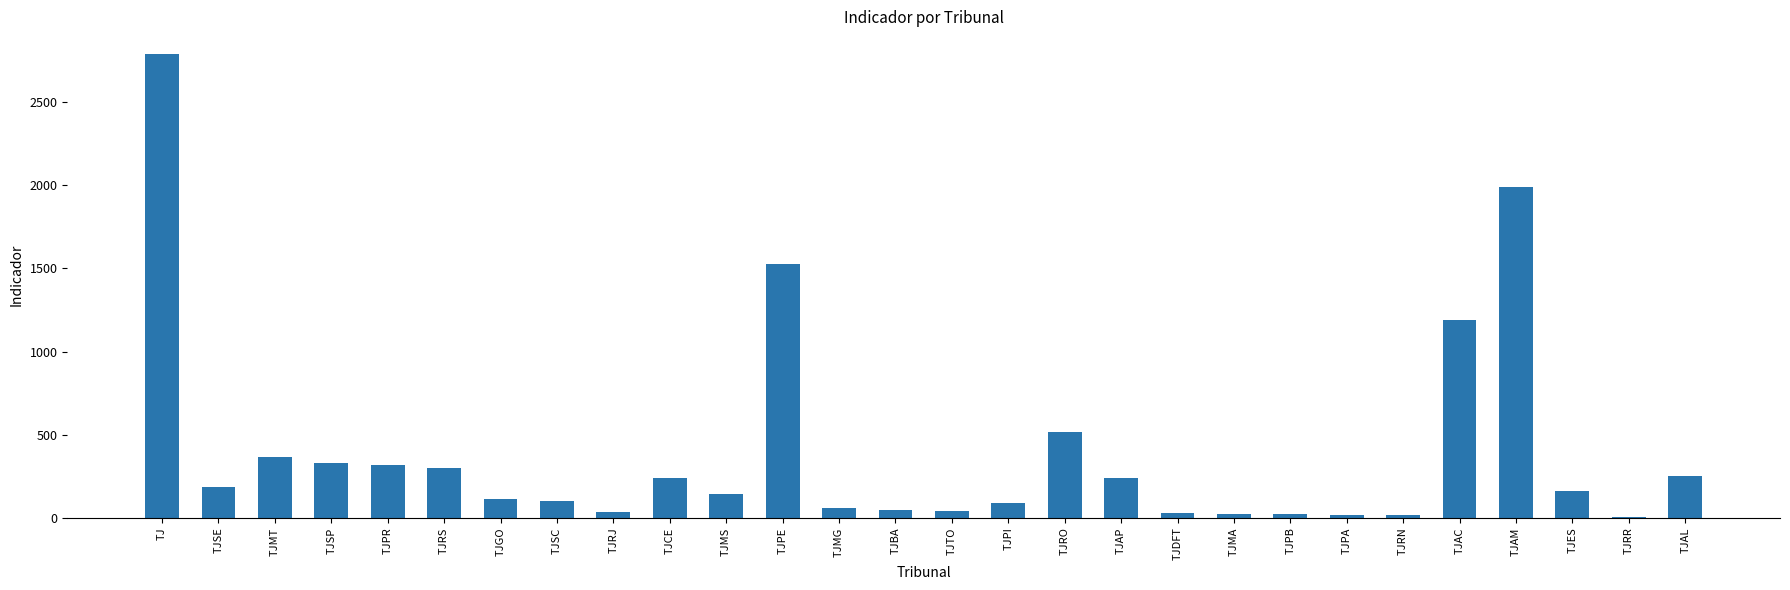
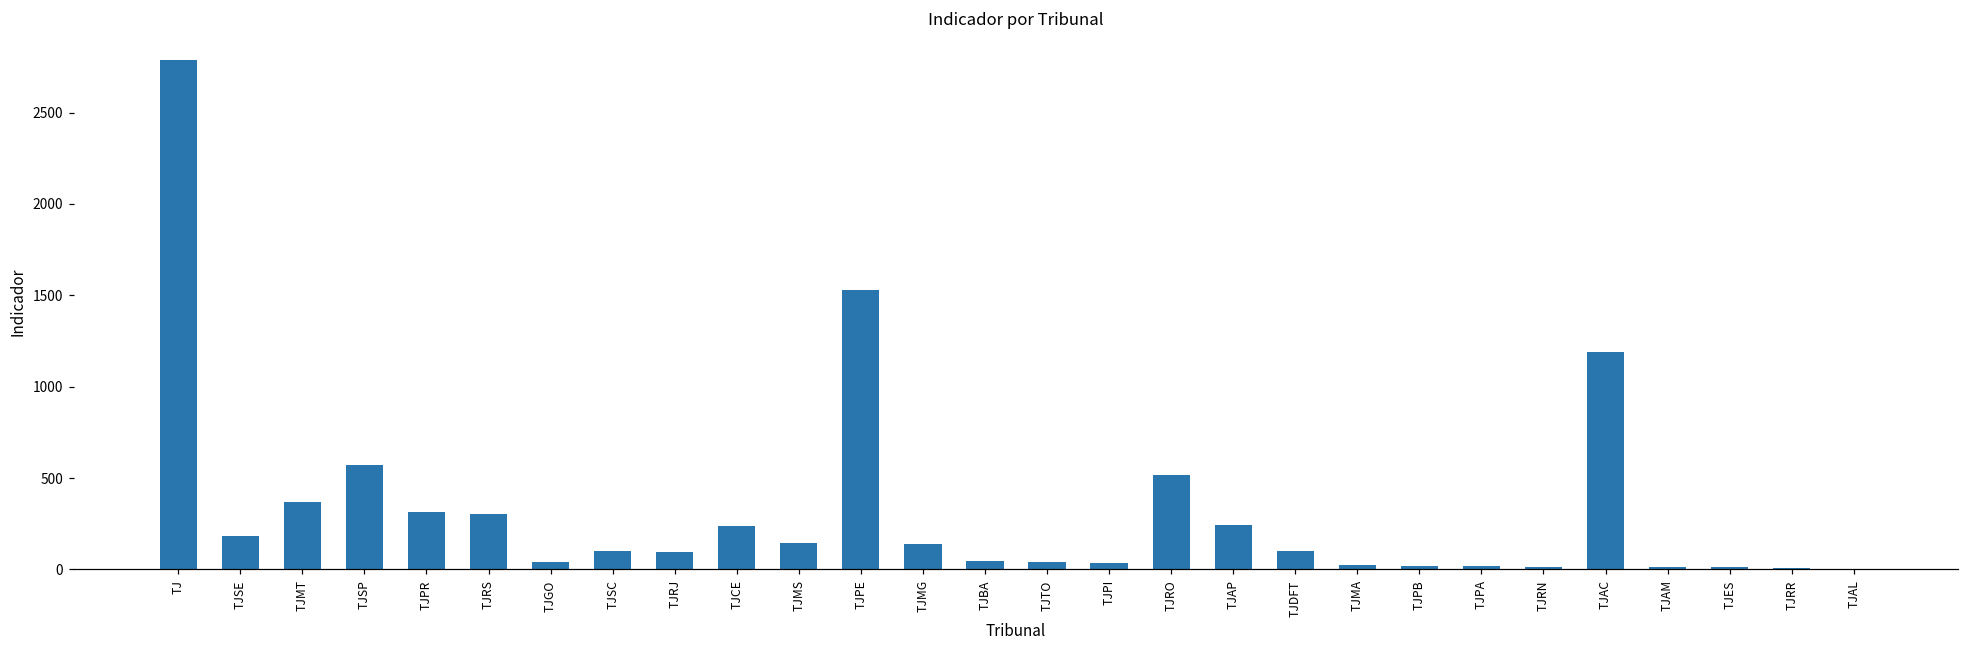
TJSP: 330 -> 570
TJGO: 110 -> 40
TJRJ: 30 -> 100
TJMG: 60 -> 140
TJPI: 90 -> 40
TJDFT: 30 -> 100
TJAM: 1990 -> 10
TJES: 160 -> 10
TJAL: 250 -> 0
